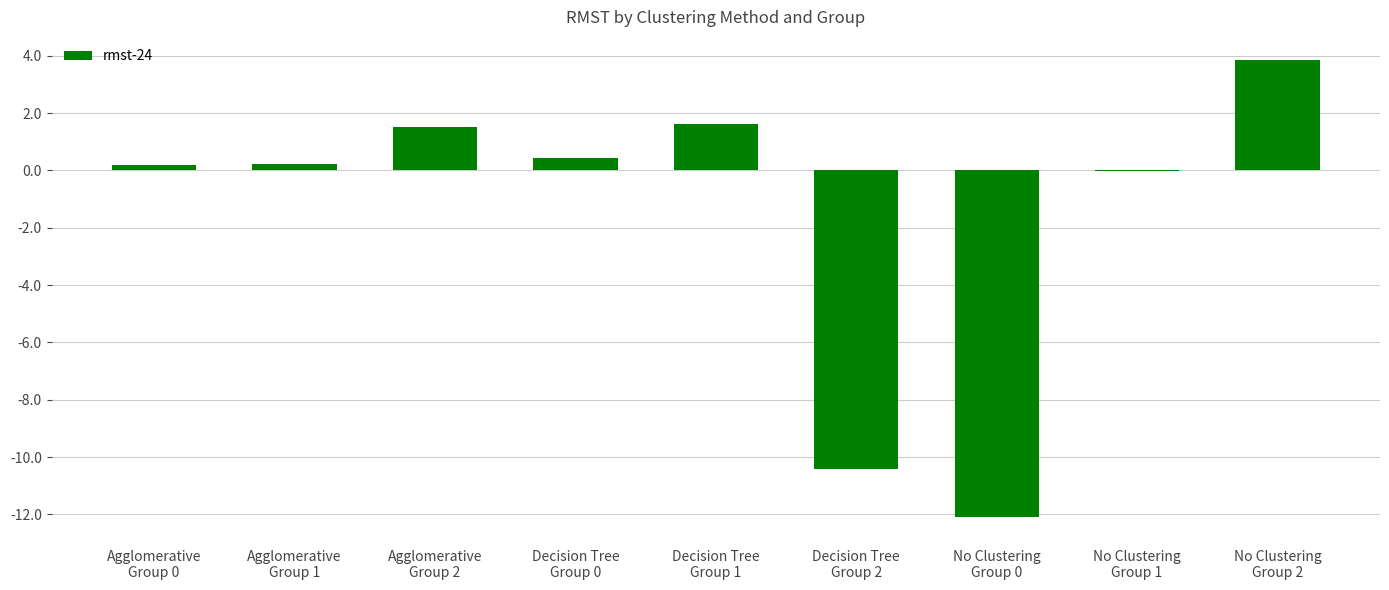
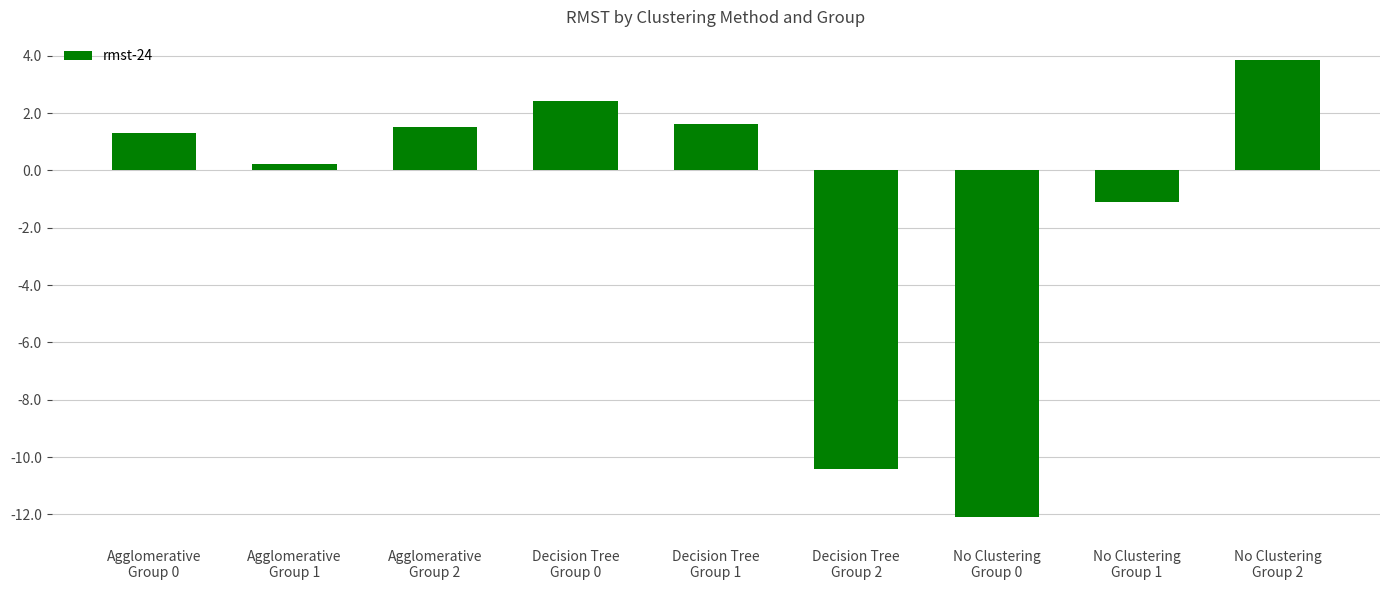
Agglomerative Group 0: 0.2 -> 1.3
Decision Tree Group 0: 0.4 -> 2.4
No Clustering Group 1: 0.0 -> -1.1
